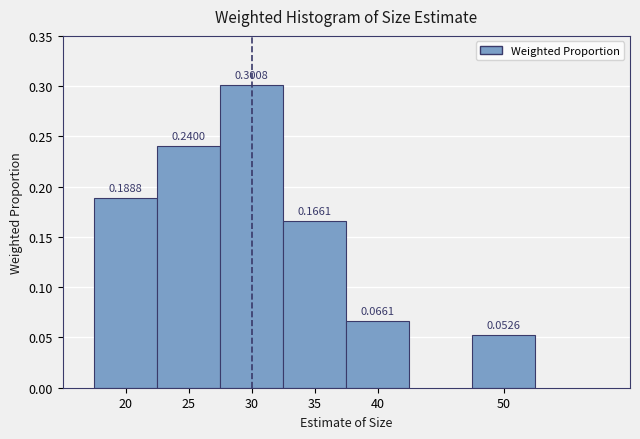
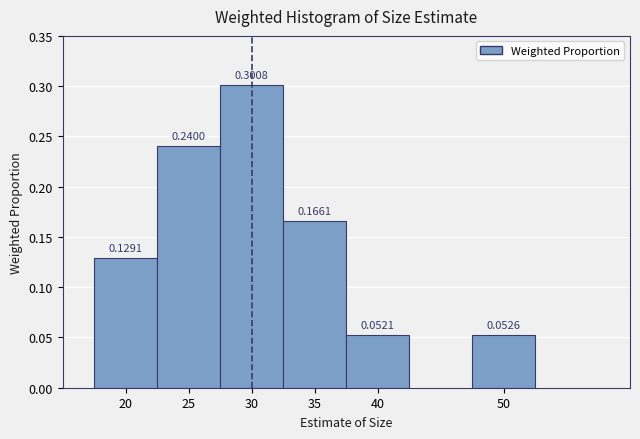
20: 0.1888 -> 0.1291
40: 0.0661 -> 0.0521
